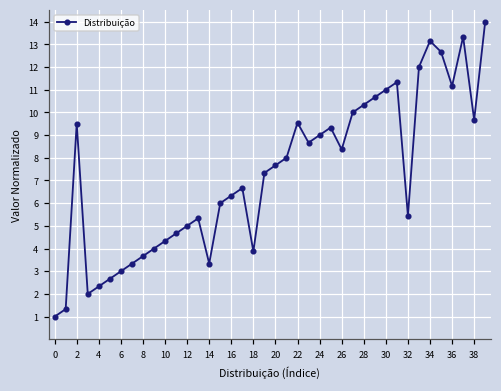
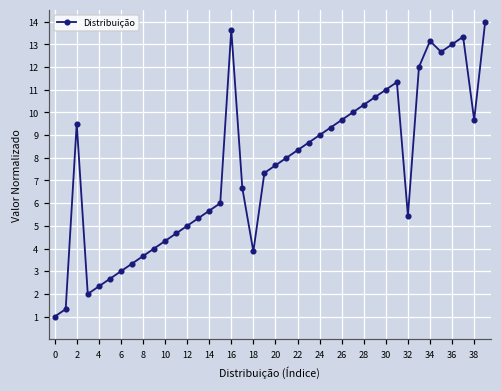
14: 3.3 -> 5.7
16: 6.3 -> 13.7
22: 9.5 -> 8.3
26: 8.4 -> 9.7
36: 11.2 -> 13.0
